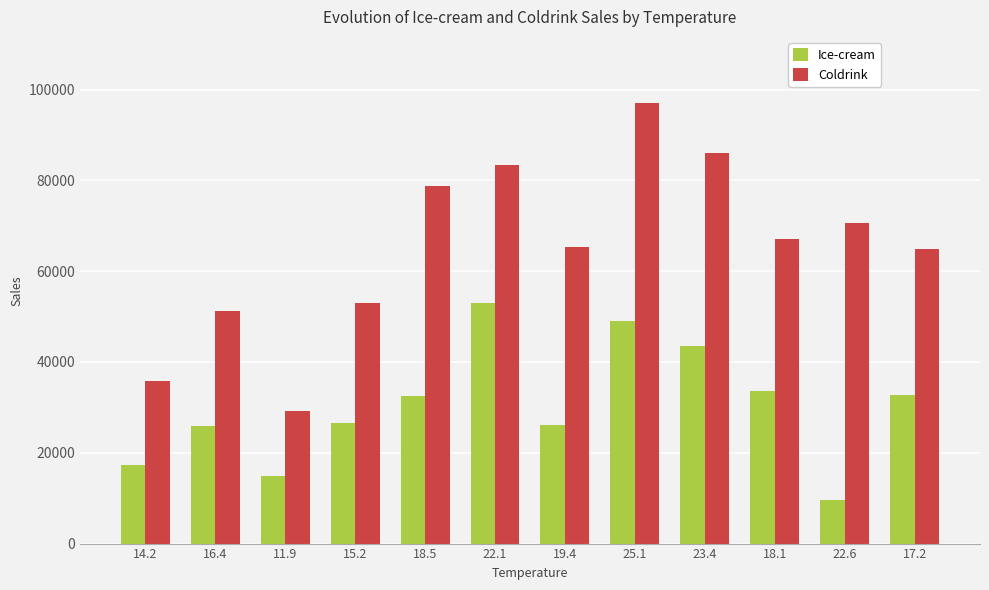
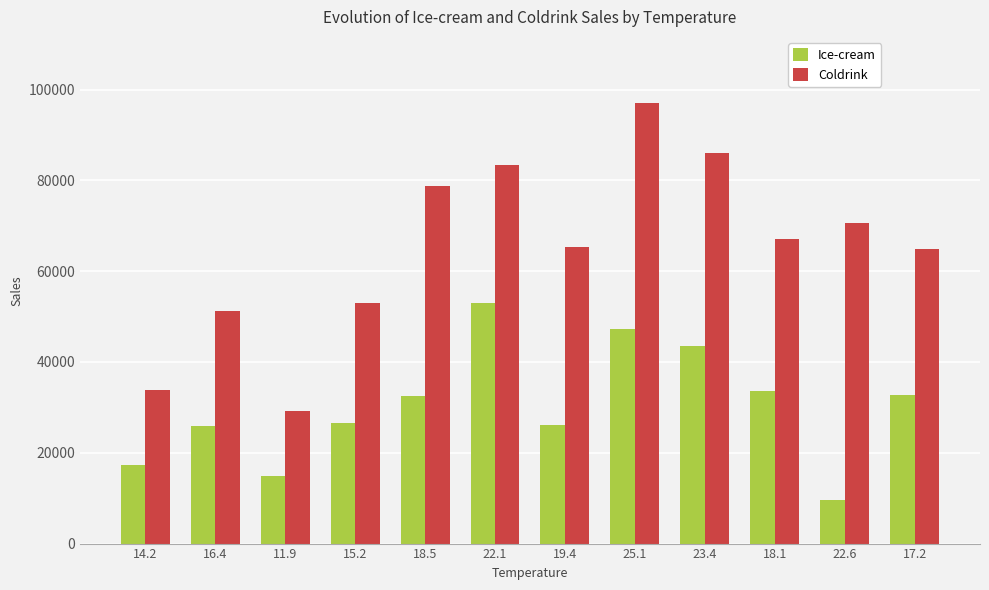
Coldrink, 14.2: 36000 -> 34000
Ice-cream, 25.1: 49000 -> 47000
